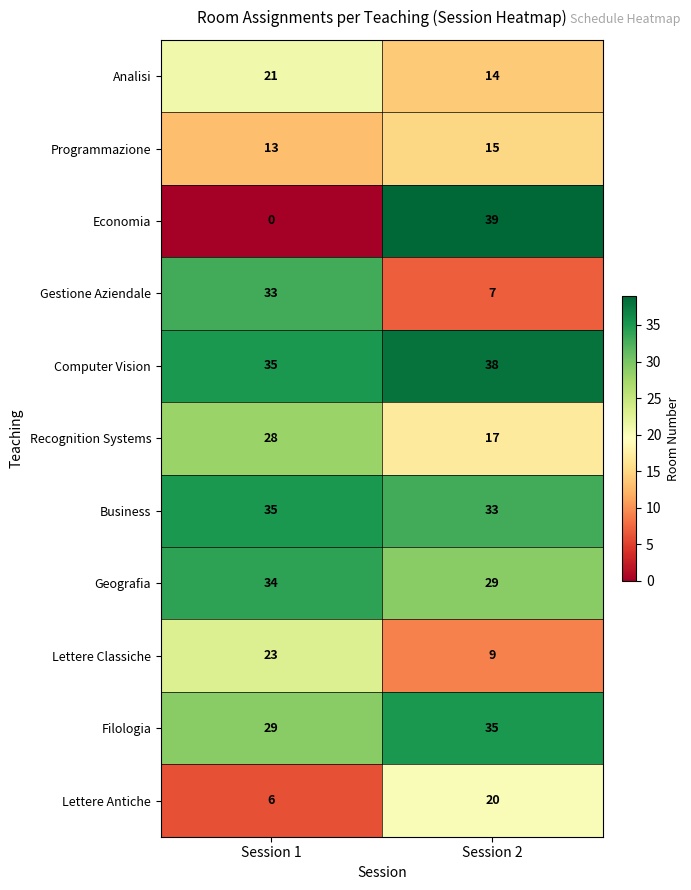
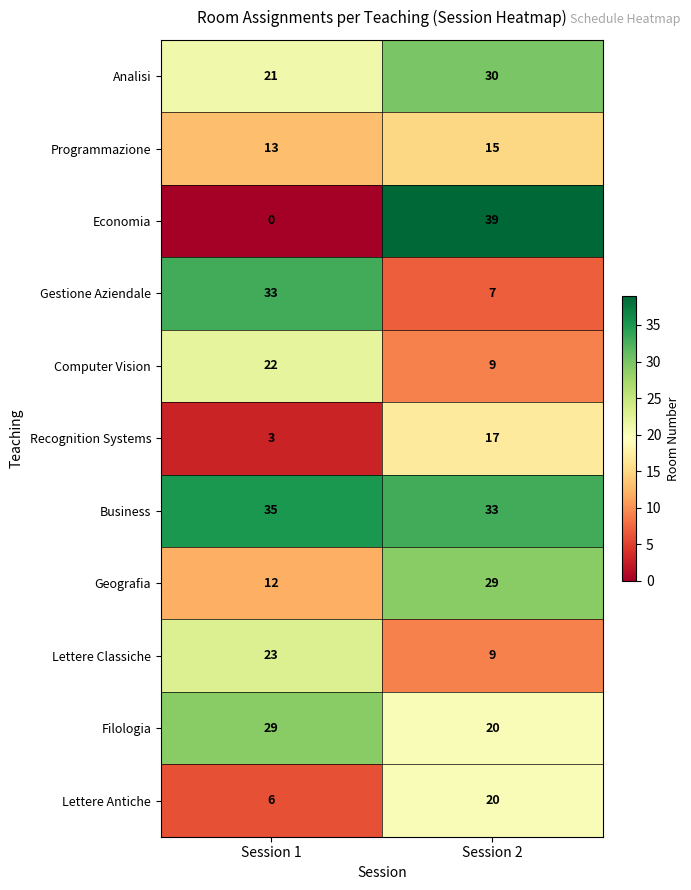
Analisi, Session 2: 14 -> 30
Computer Vision, Session 1: 35 -> 22
Computer Vision, Session 2: 38 -> 9
Recognition Systems, Session 1: 28 -> 3
Geografia, Session 1: 34 -> 12
Filologia, Session 2: 35 -> 20
